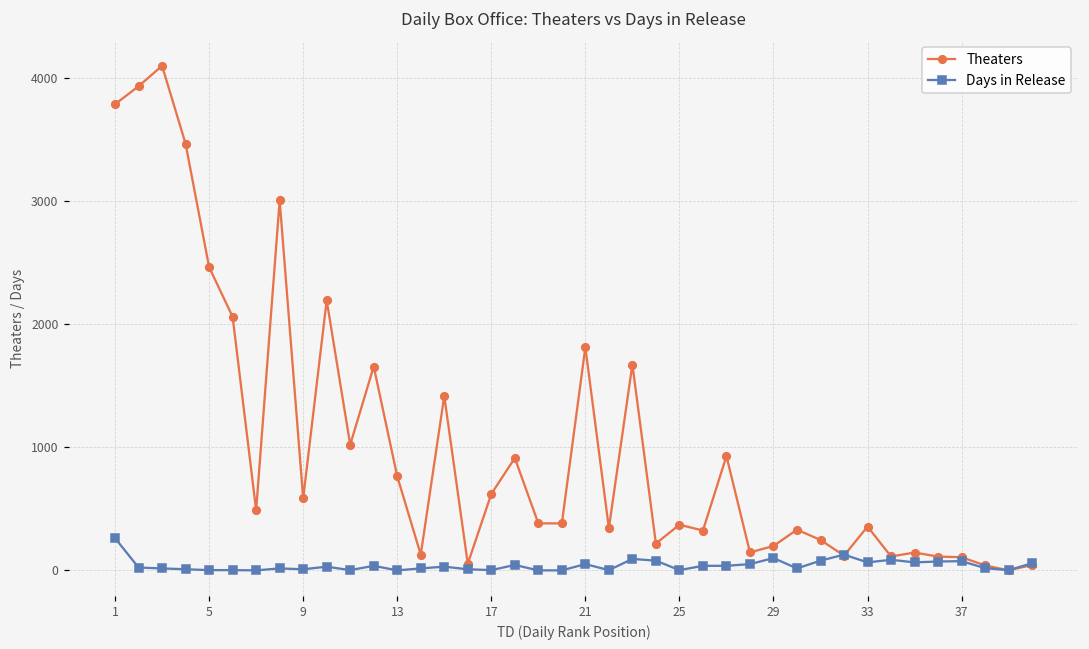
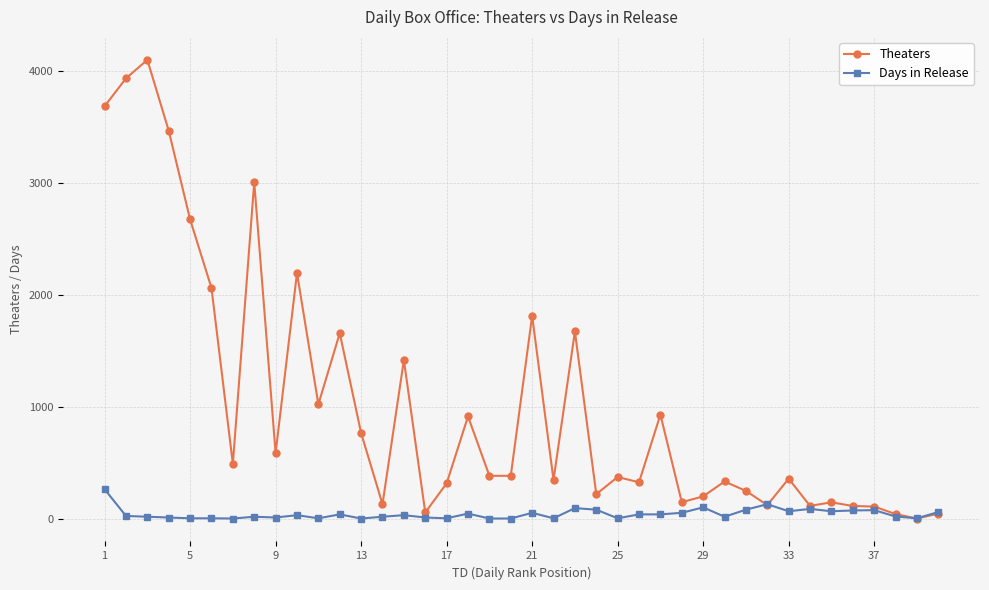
Theaters, 1: 3790 -> 3690
Theaters, 5: 2470 -> 2680
Theaters, 17: 620 -> 320
